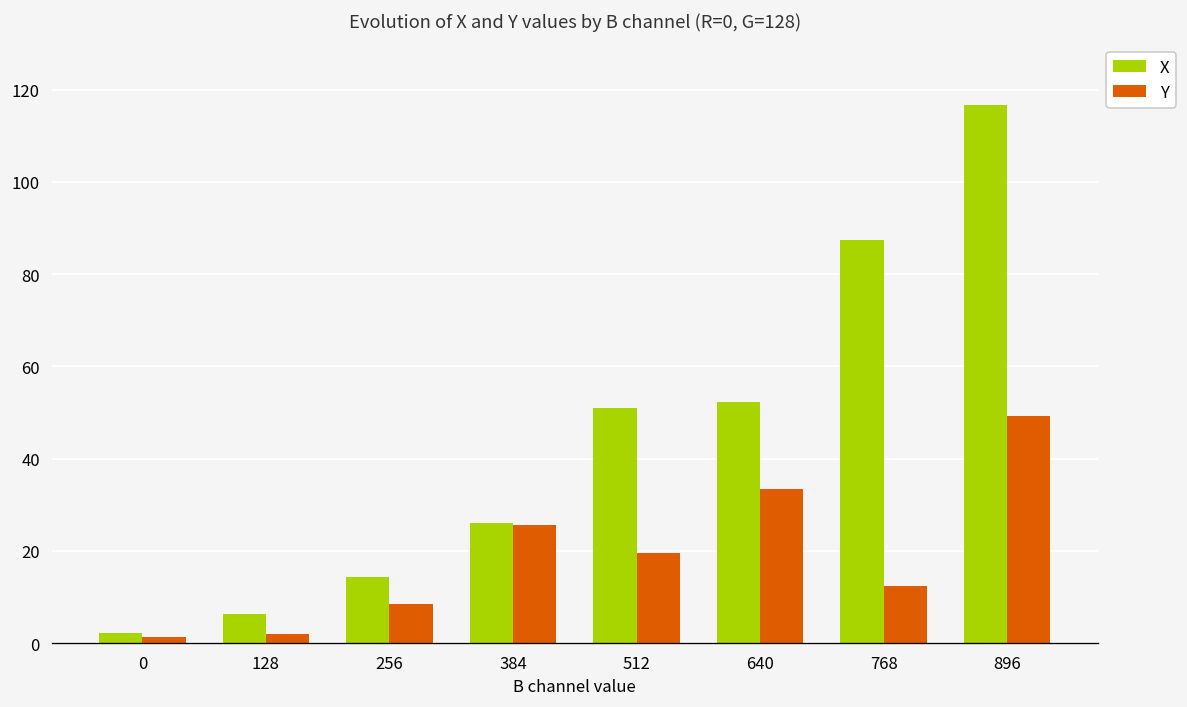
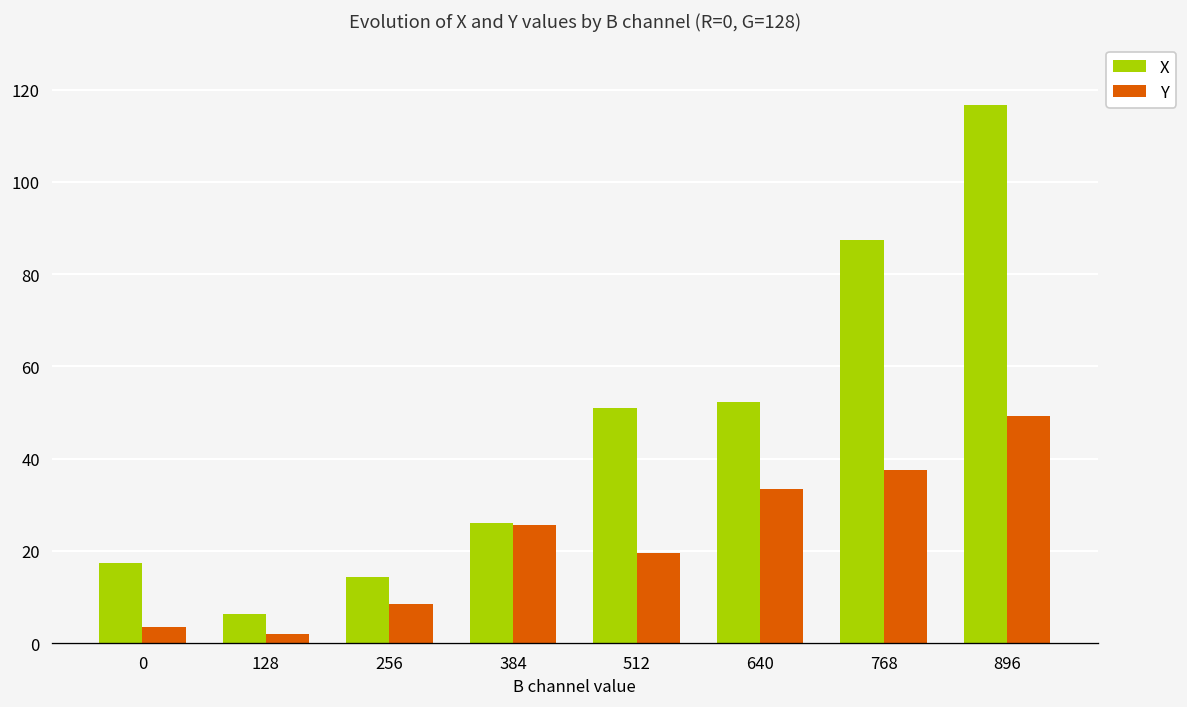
X, 0: 2 -> 17
Y, 0: 1 -> 4
Y, 768: 12 -> 38
